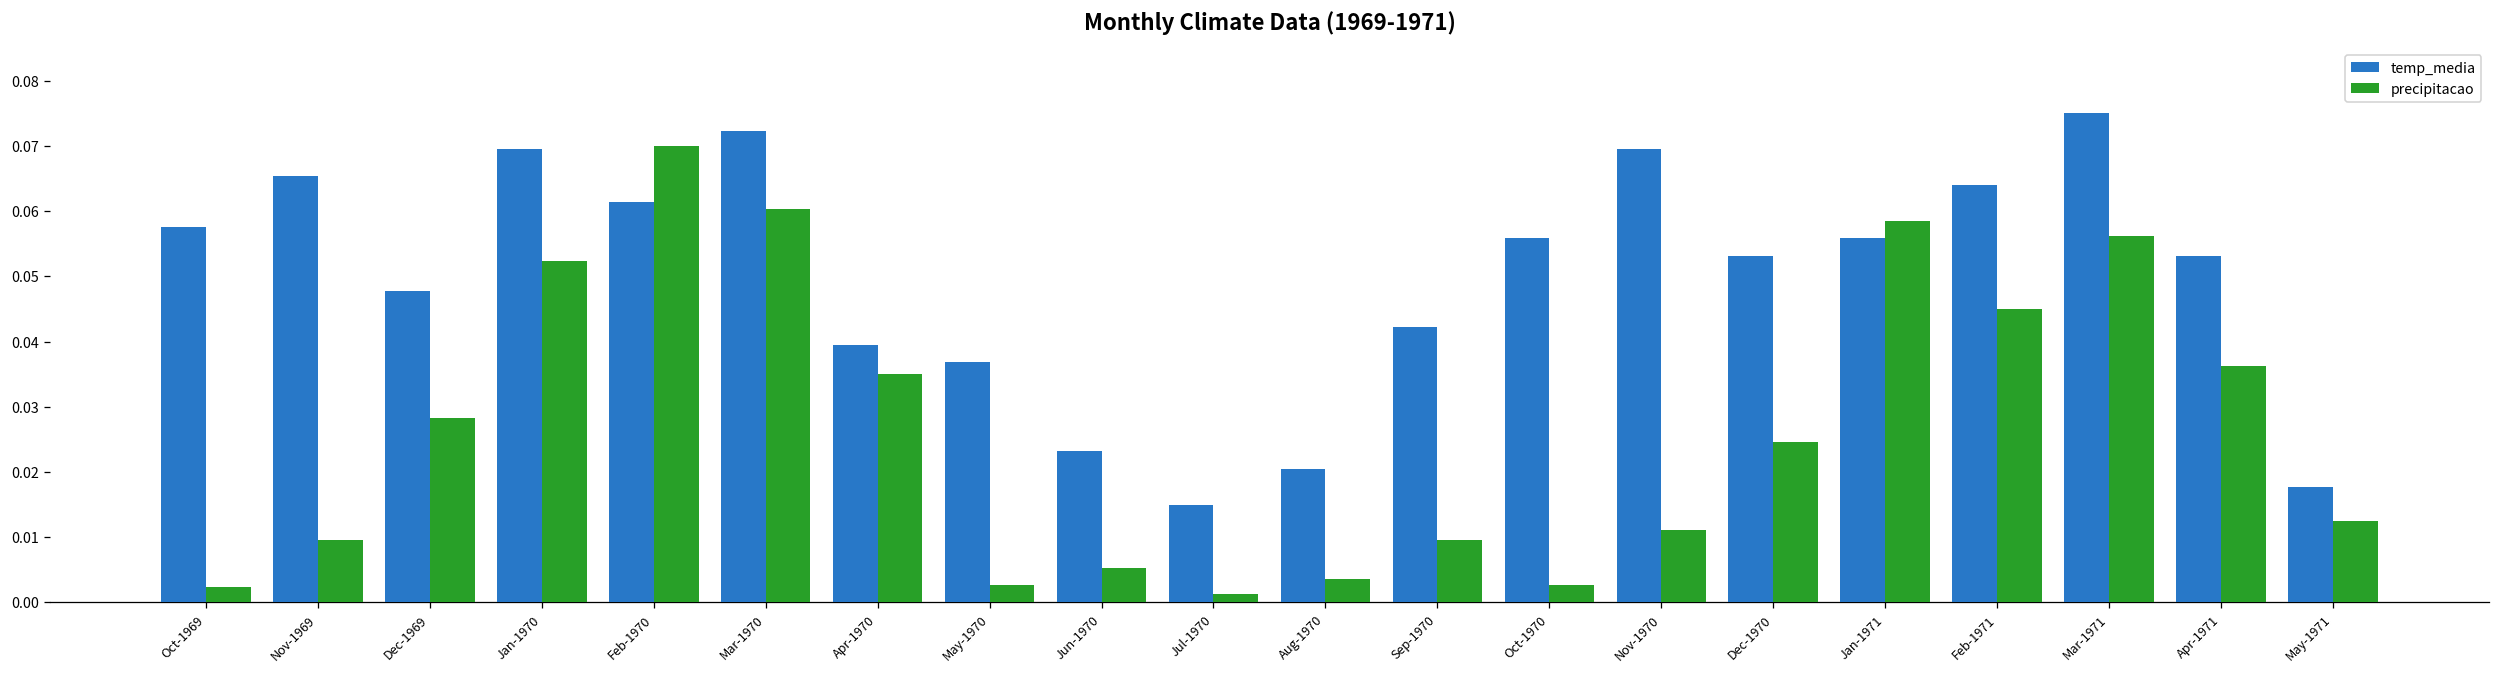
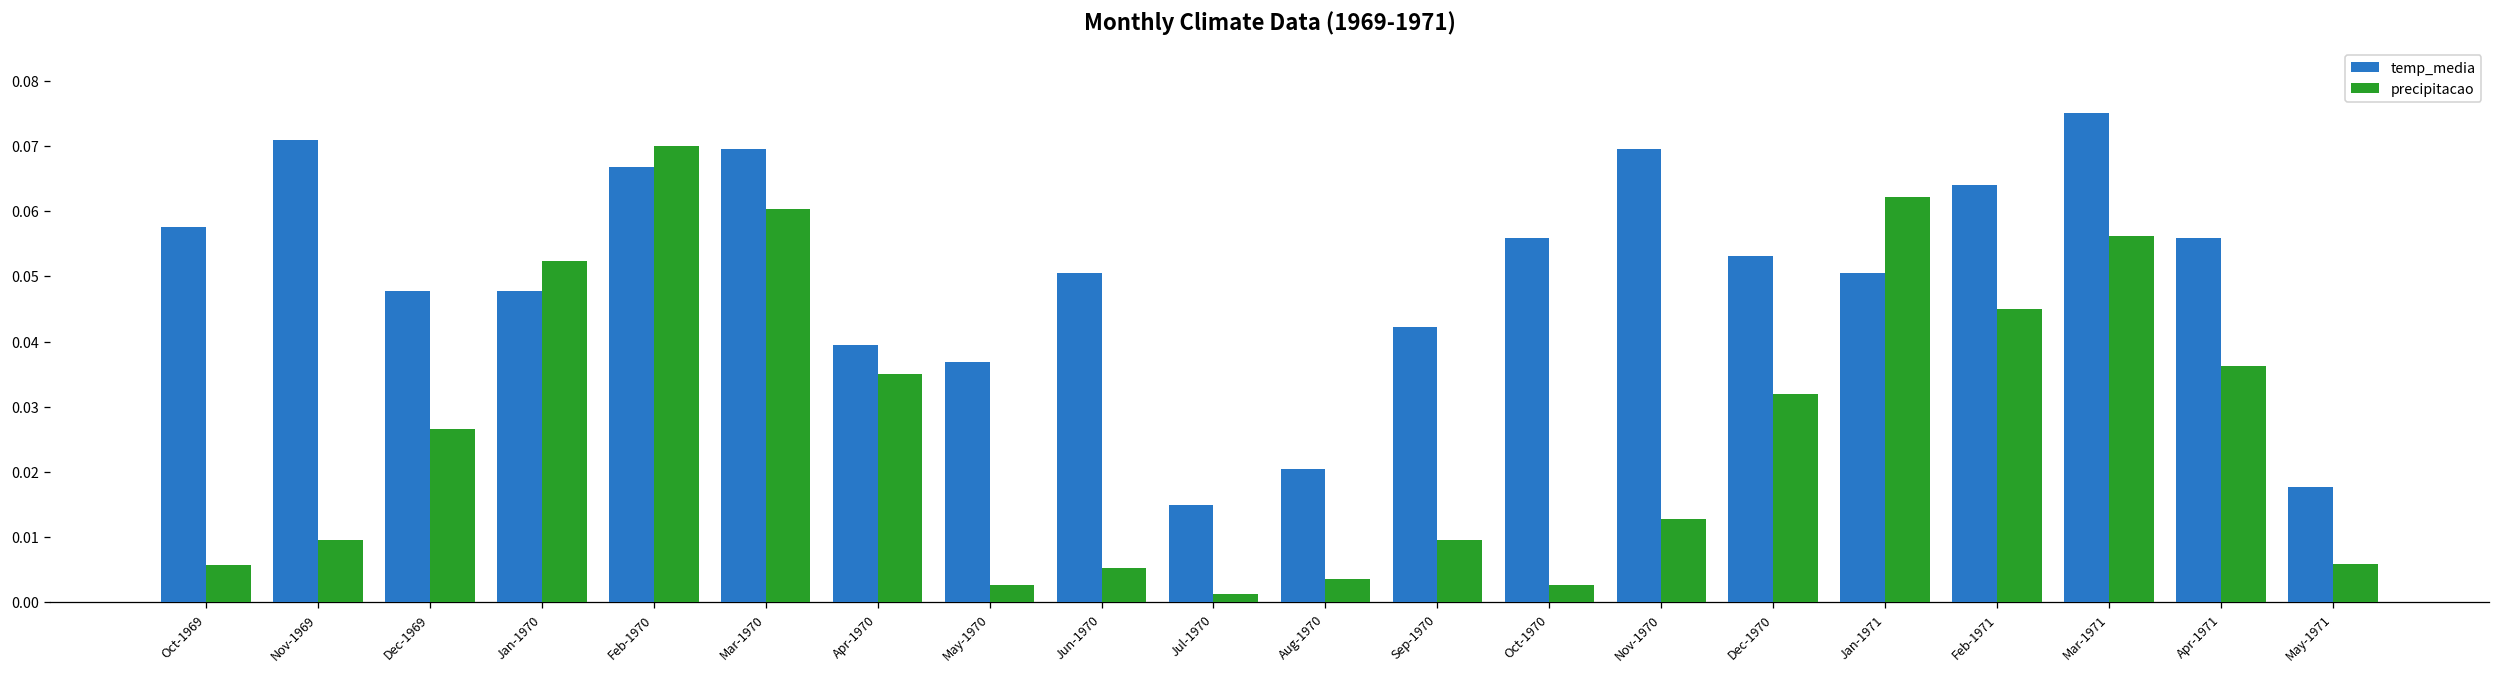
precipitacao, Oct-1969: 0.002 -> 0.006
temp_media, Nov-1969: 0.065 -> 0.071
precipitacao, Dec-1969: 0.028 -> 0.027
temp_media, Jan-1970: 0.070 -> 0.048
temp_media, Feb-1970: 0.061 -> 0.067
temp_media, Mar-1970: 0.072 -> 0.070
temp_media, Jun-1970: 0.023 -> 0.050
precipitacao, Nov-1970: 0.011 -> 0.013
precipitacao, Dec-1970: 0.025 -> 0.032
temp_media, Jan-1971: 0.056 -> 0.050
precipitacao, Jan-1971: 0.059 -> 0.062
temp_media, Apr-1971: 0.053 -> 0.056
precipitacao, May-1971: 0.012 -> 0.006
